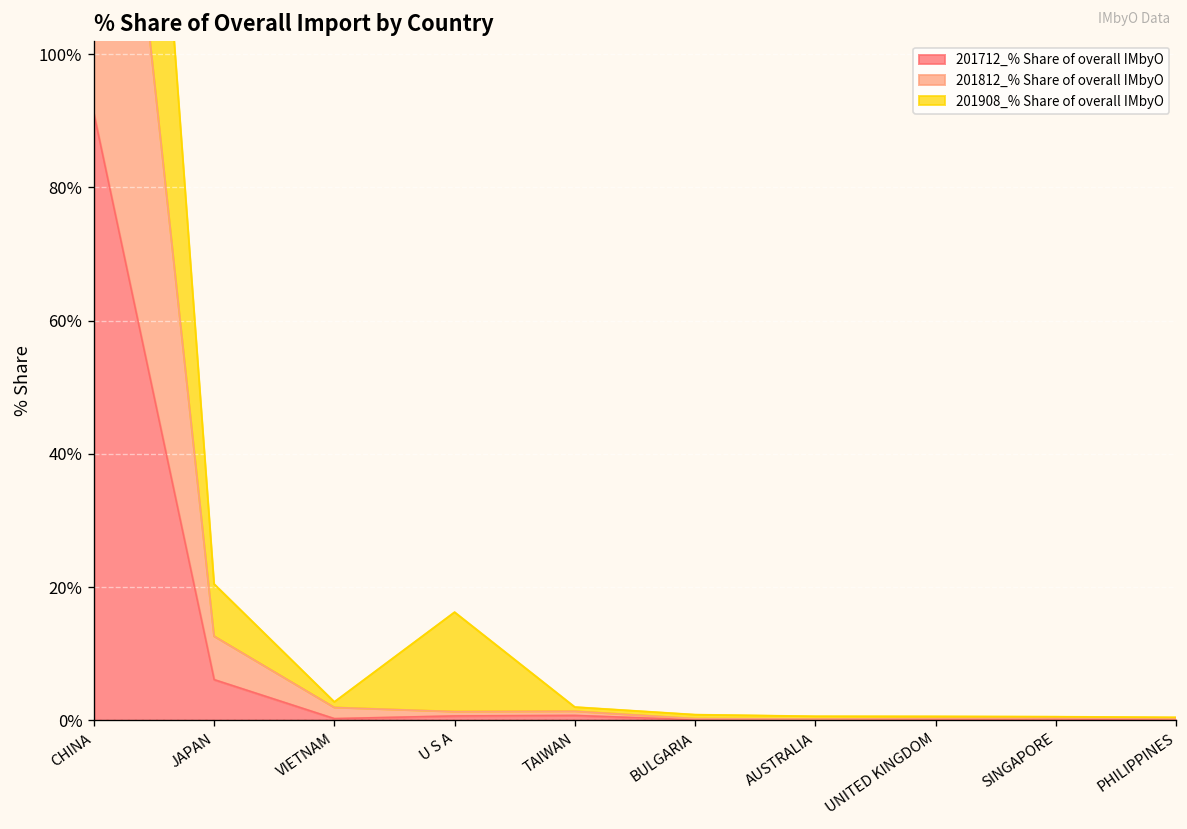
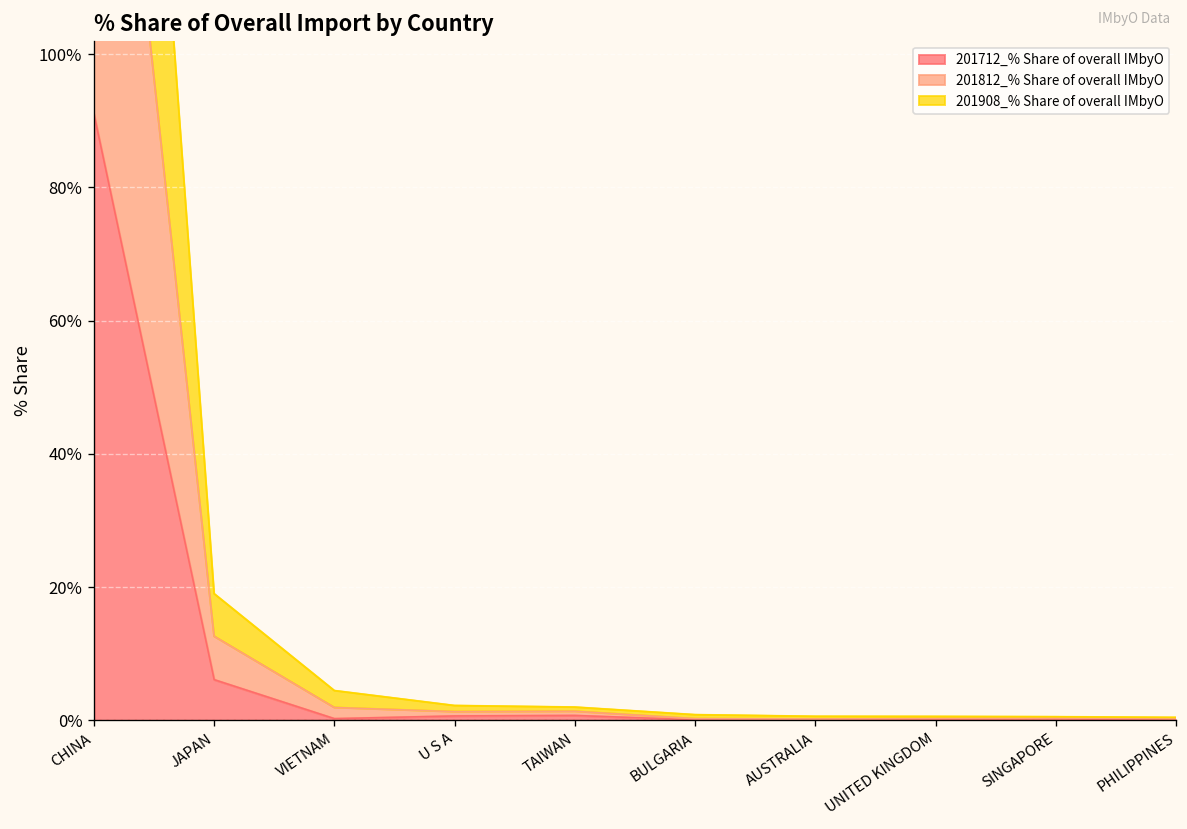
201908_% Share of overall IMbyO, JAPAN: 8% -> 6%
201908_% Share of overall IMbyO, VIETNAM: 1% -> 3%
201908_% Share of overall IMbyO, U S A: 15% -> 1%
